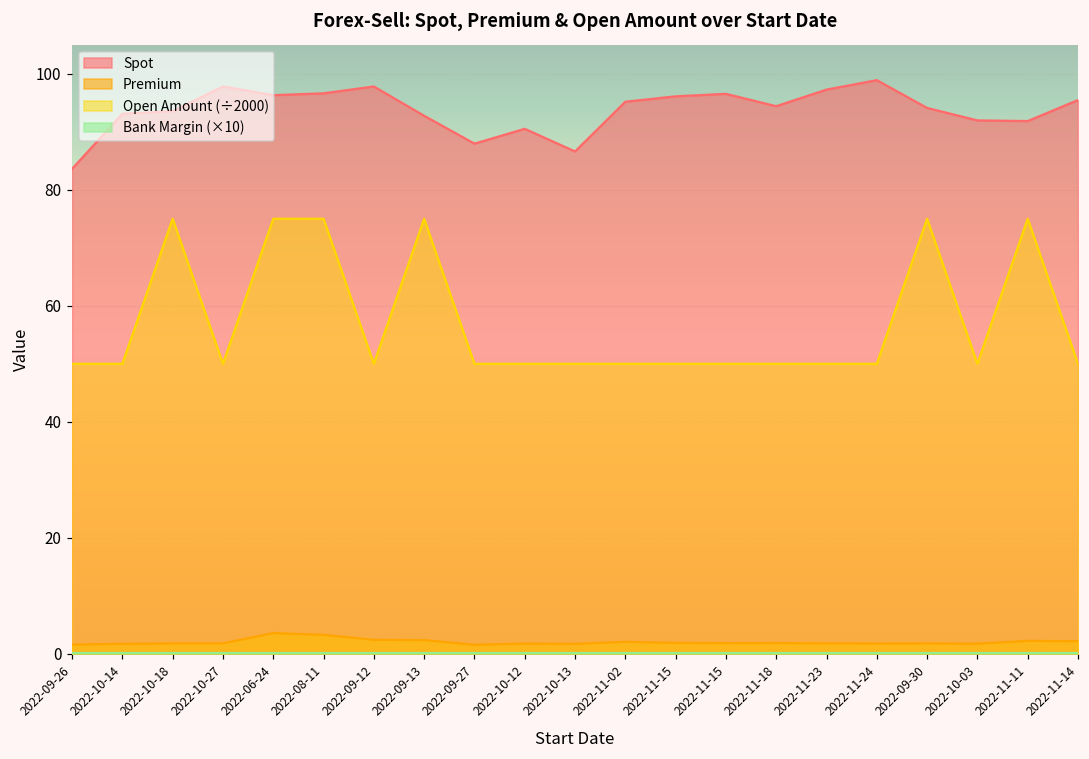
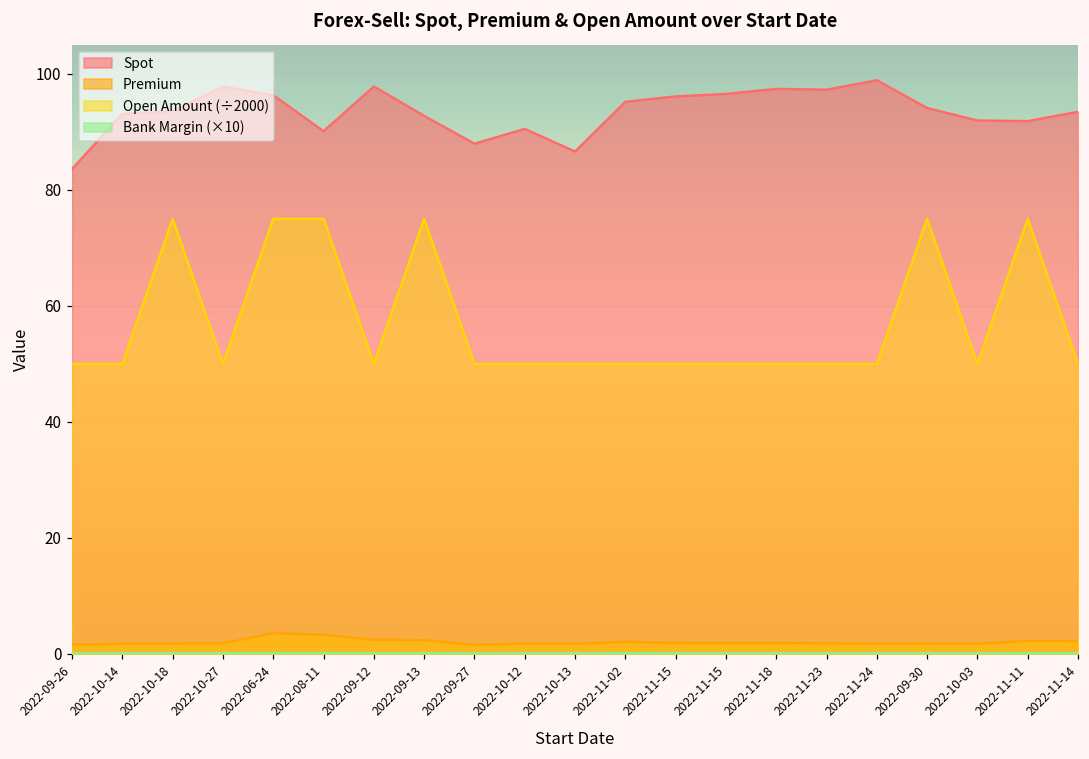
Spot, 2022-08-11: 97 -> 90
Spot, 2022-11-18: 94 -> 97
Spot, 2022-11-14: 95 -> 93
